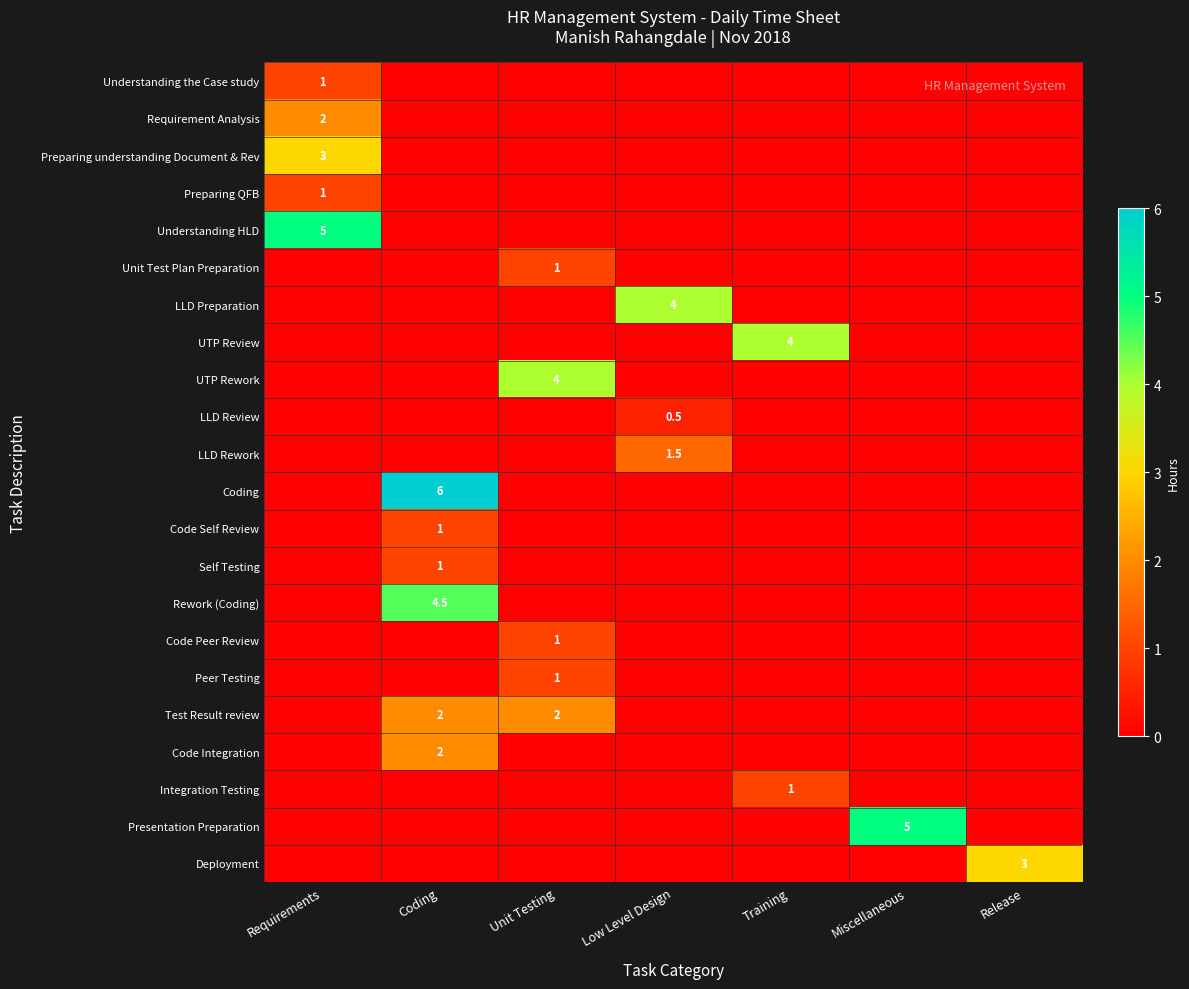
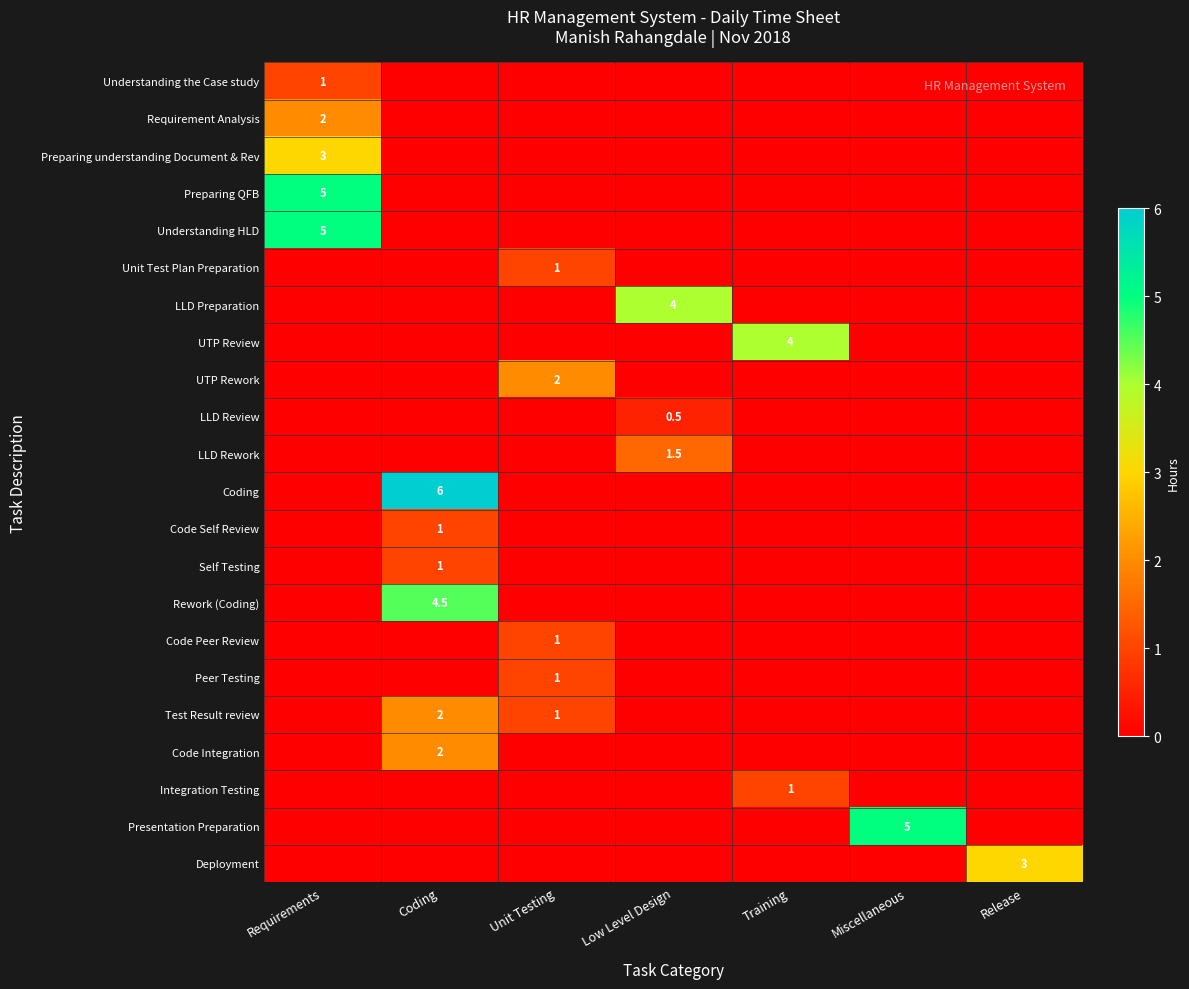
Preparing QFB, Requirements: 1 -> 5
UTP Rework, Unit Testing: 4 -> 2
Test Result review, Unit Testing: 2 -> 1
